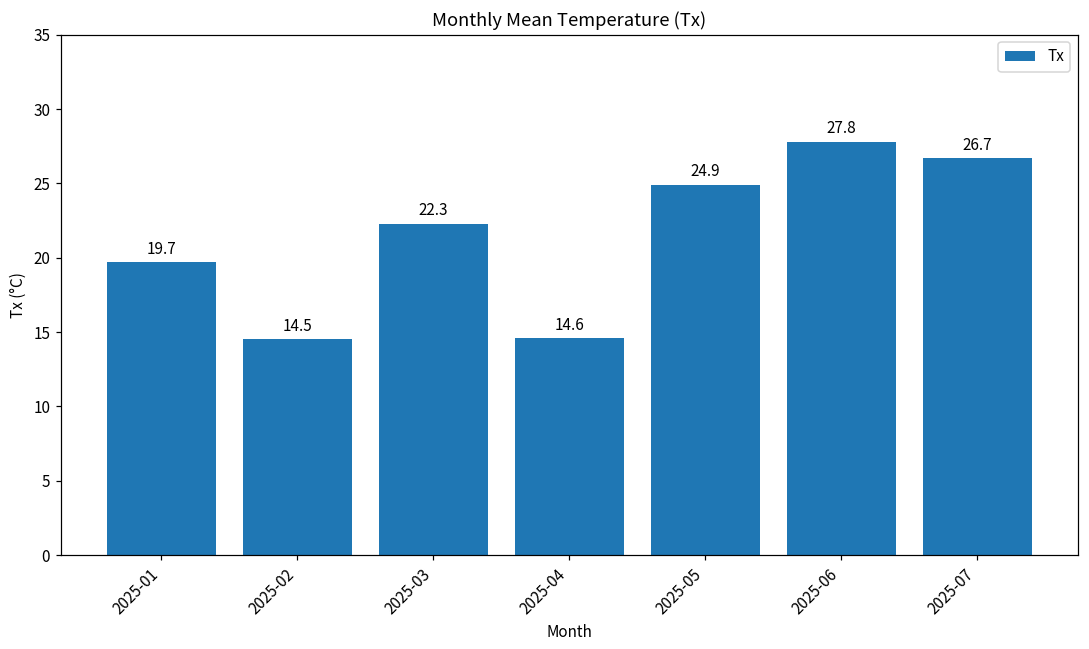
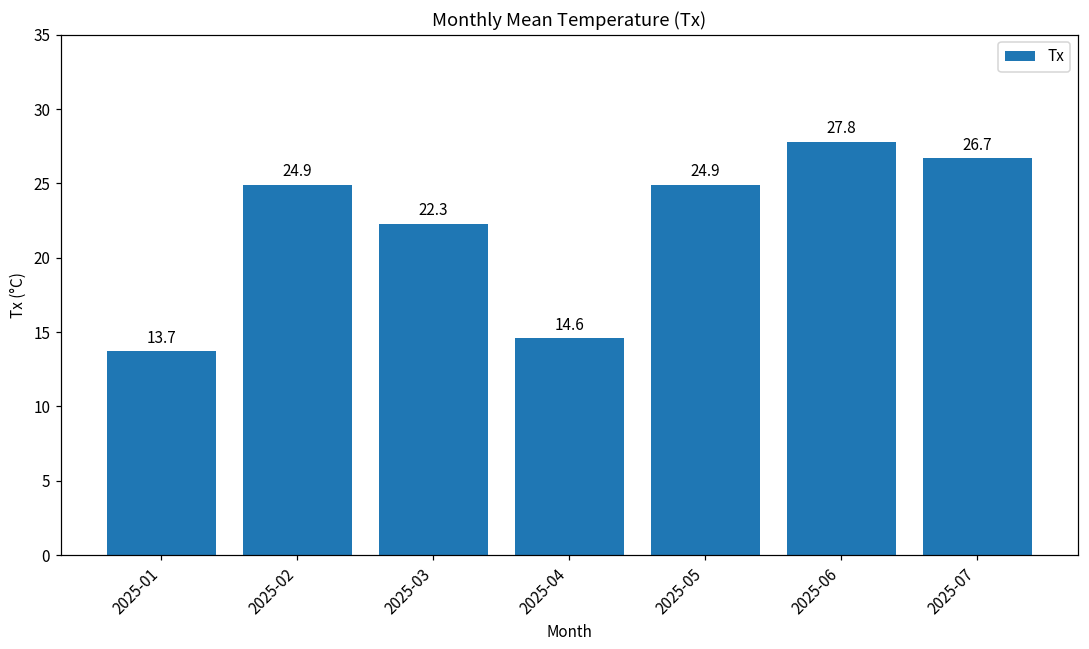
2025-01: 19.7 -> 13.7
2025-02: 14.5 -> 24.9
